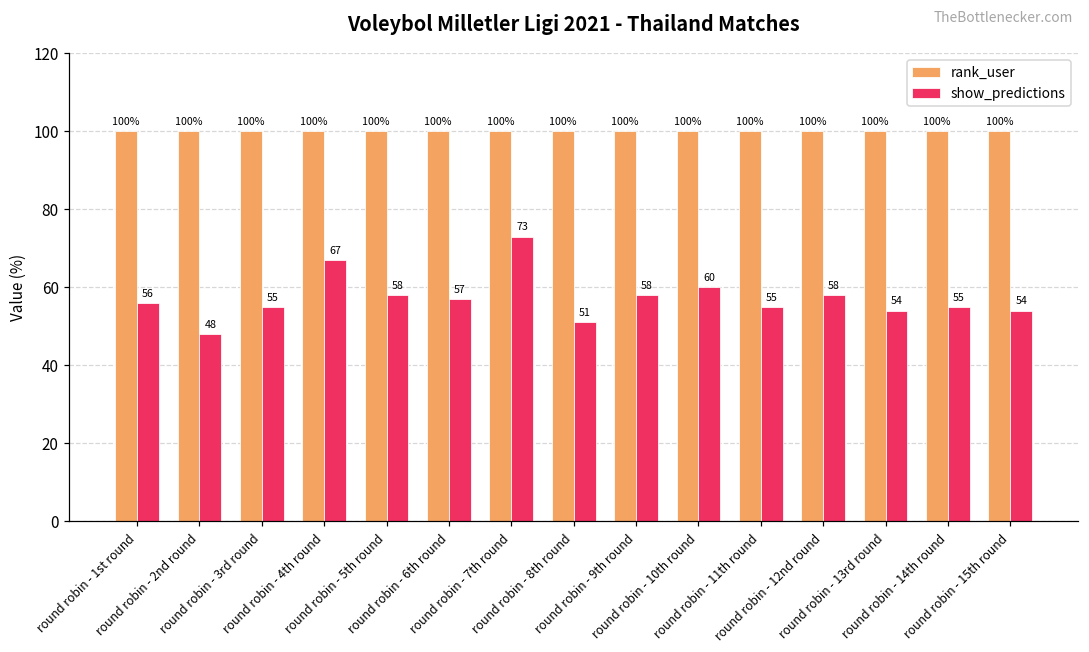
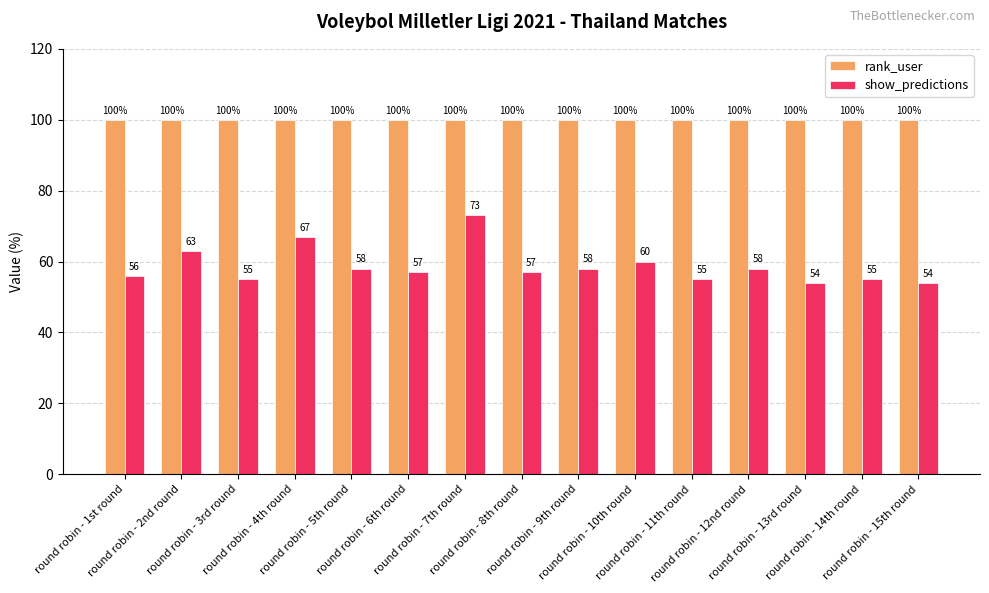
show_predictions, round robin - 2nd round: 48 -> 63
show_predictions, round robin - 8th round: 51 -> 57
